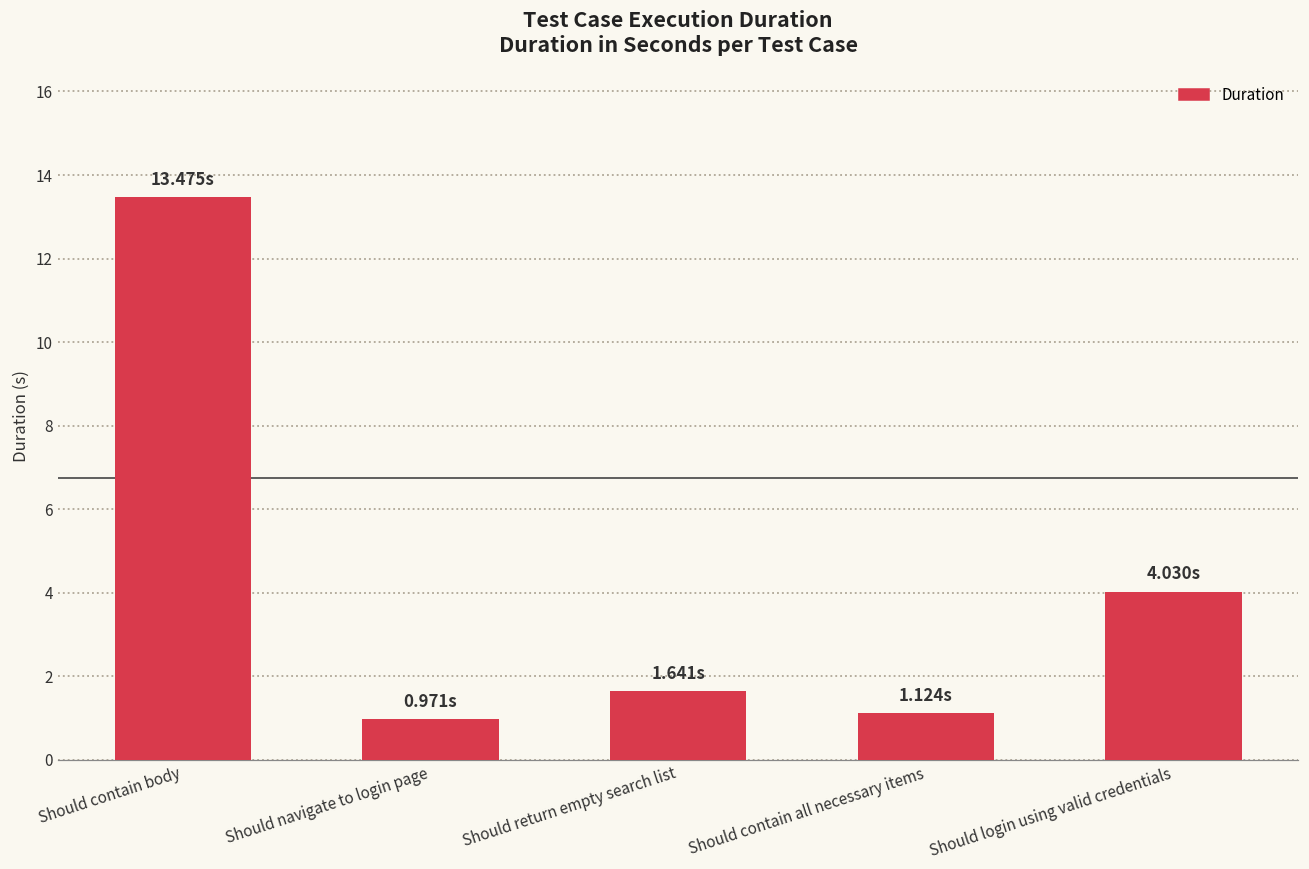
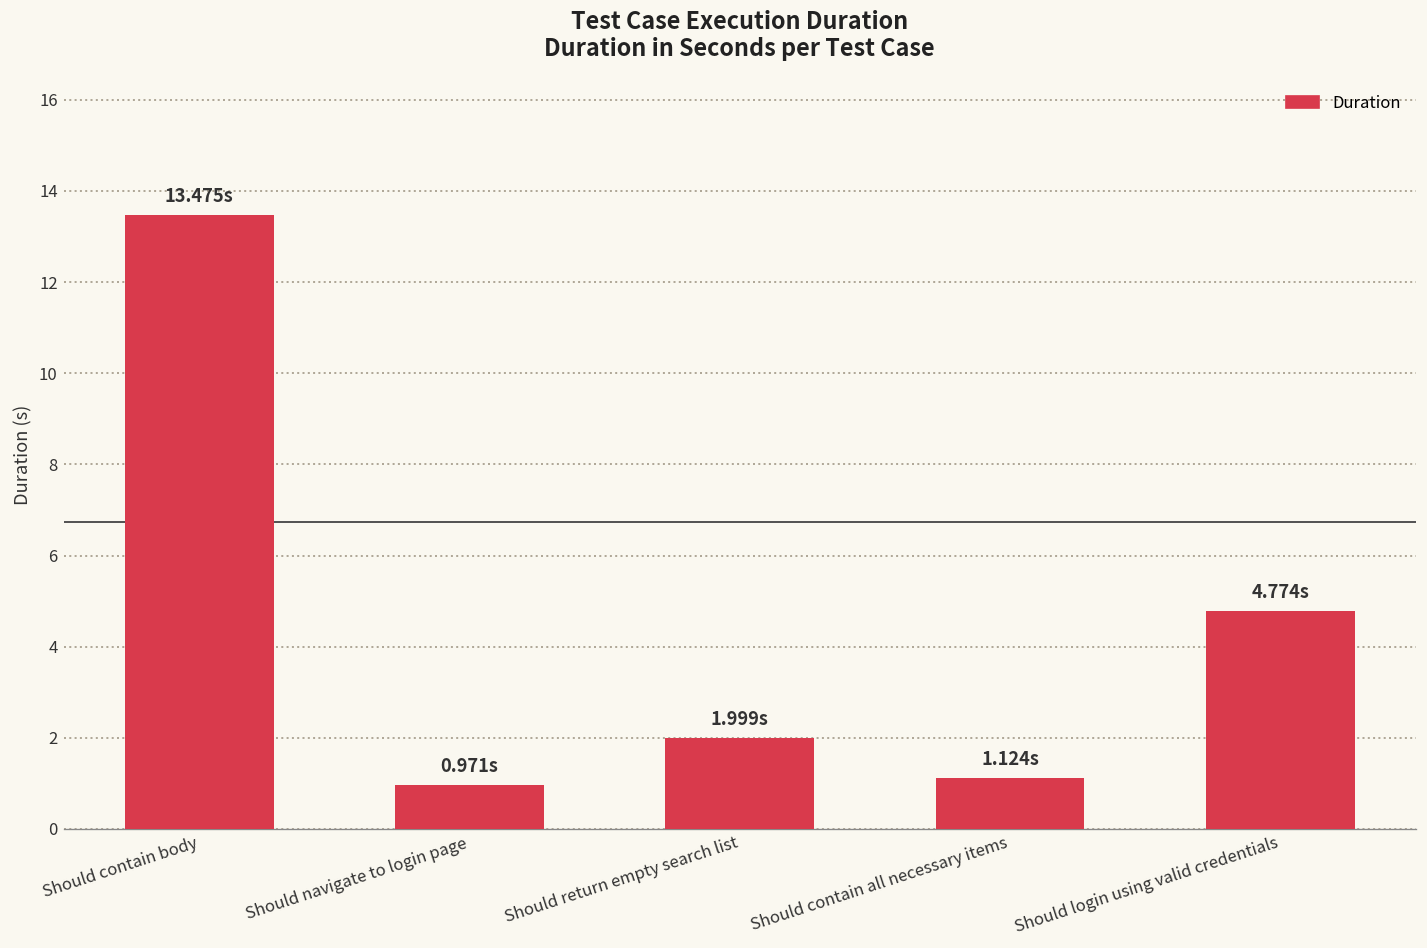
Should return empty search list: 1.641s -> 1.999s
Should login using valid credentials: 4.030s -> 4.774s
